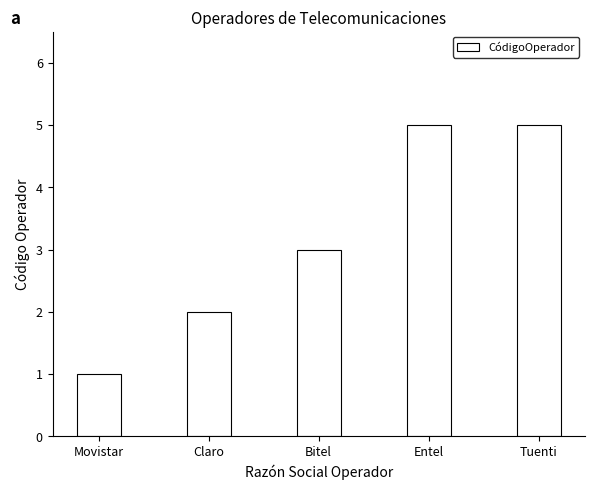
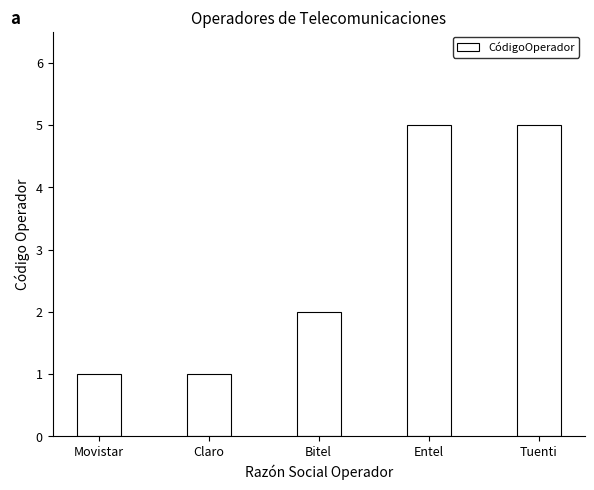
Claro: 2 -> 1
Bitel: 3 -> 2
